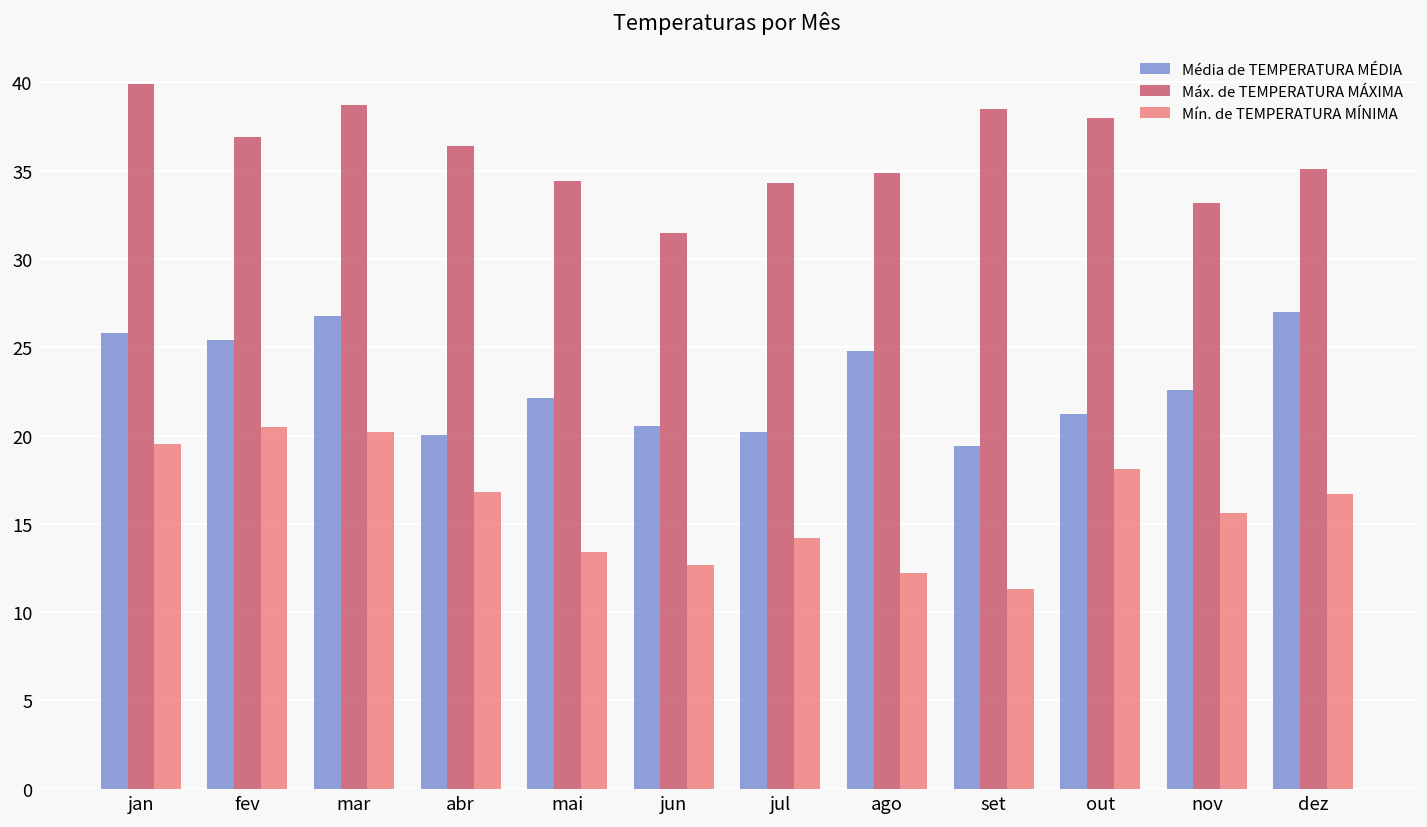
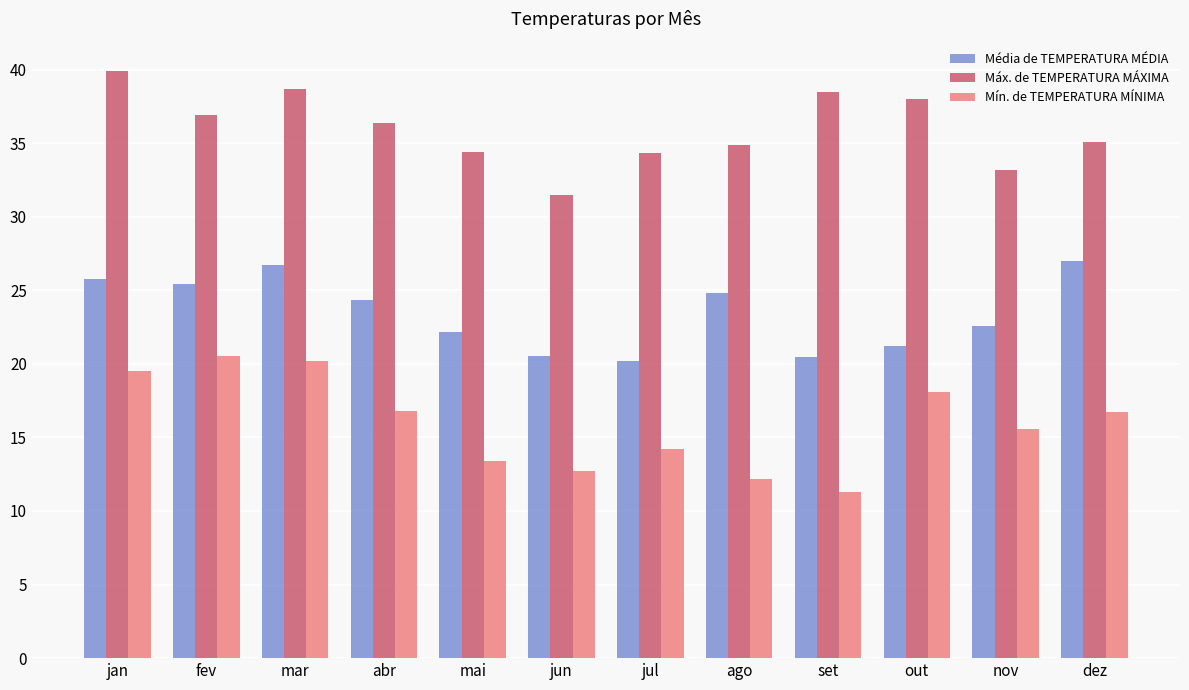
Média de TEMPERATURA MÉDIA, abr: 20.0 -> 24.3
Média de TEMPERATURA MÉDIA, set: 19.4 -> 20.5
